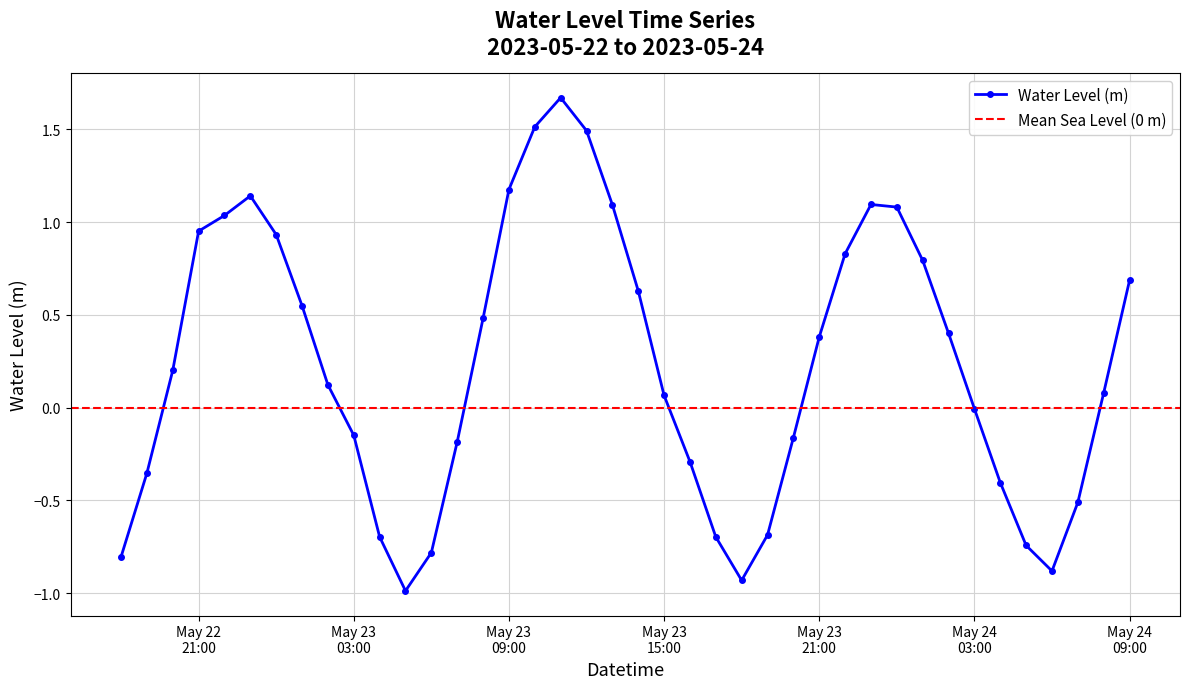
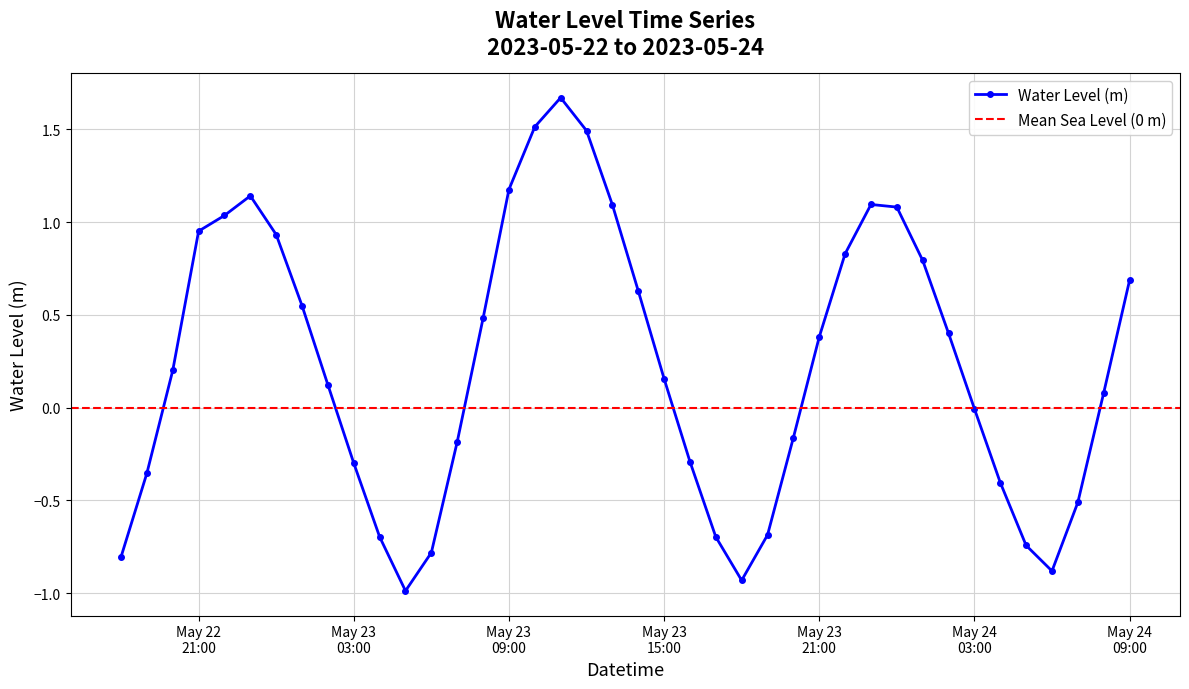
May 23 03:00: -0.15 -> -0.30
May 23 15:00: 0.07 -> 0.16
